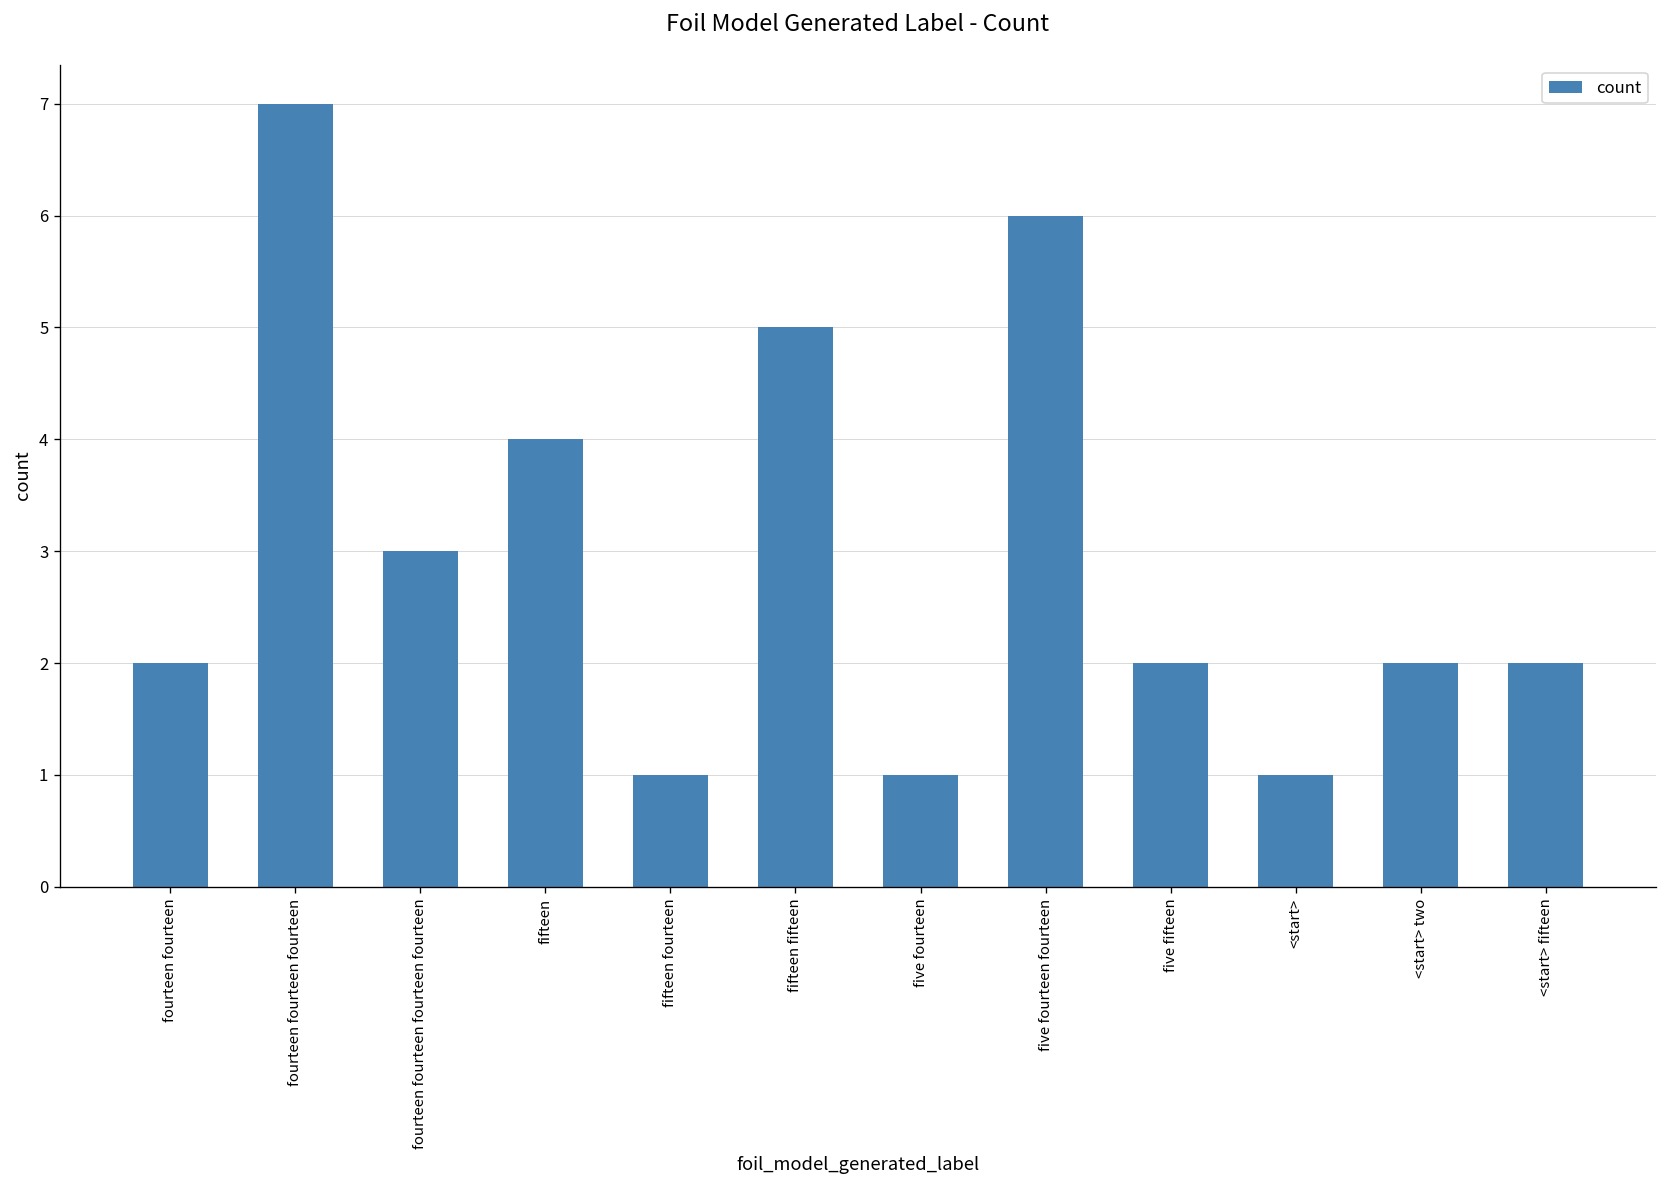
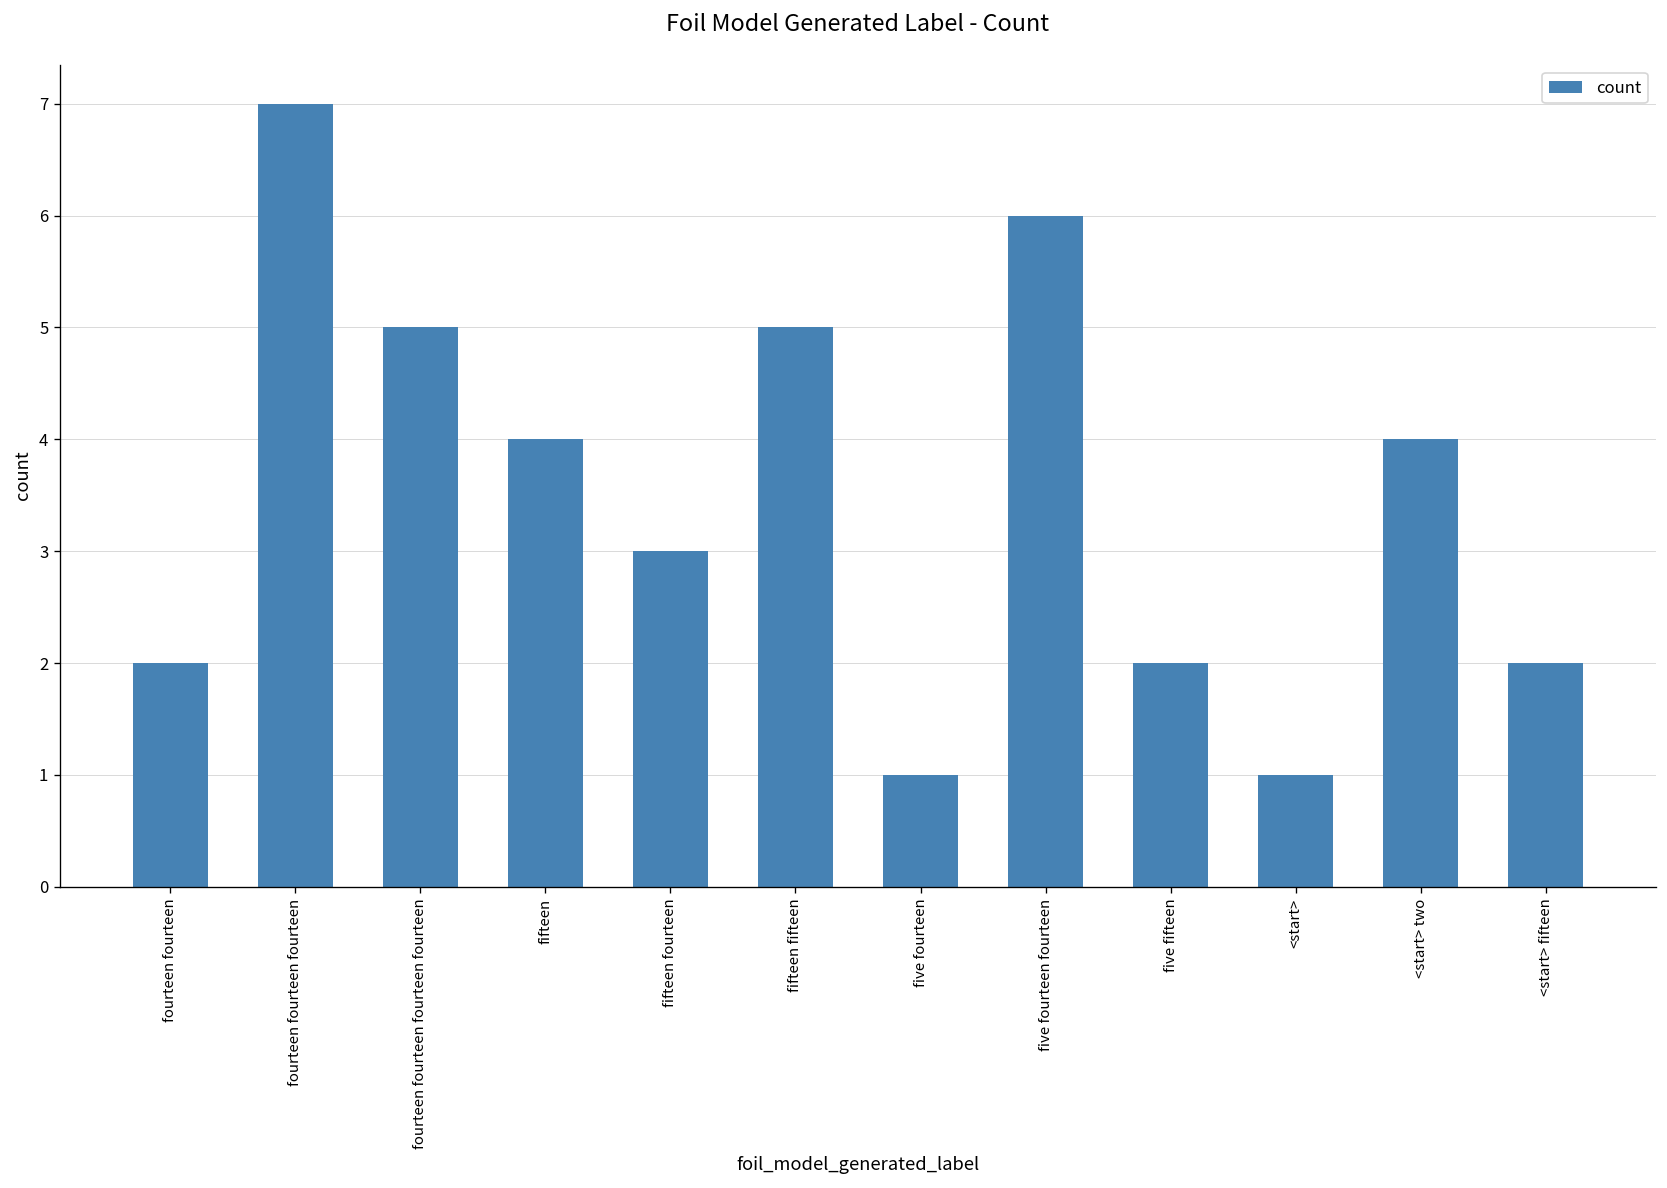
fourteen fourteen fourteen fourteen: 3 -> 5
fifteen fourteen: 1 -> 3
<start> two: 2 -> 4
